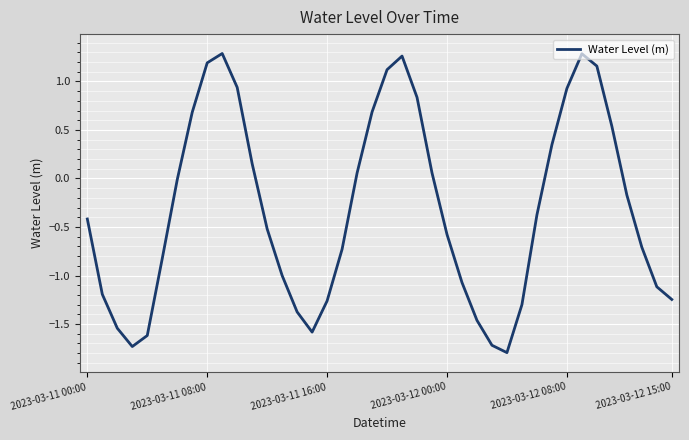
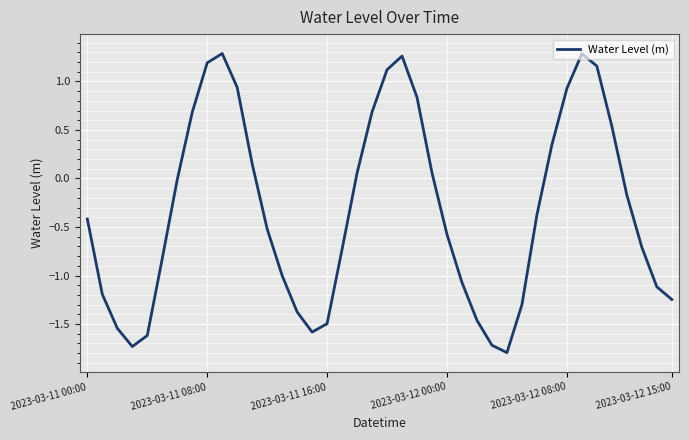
2023-03-11 16:00: -1.3 -> -1.5
